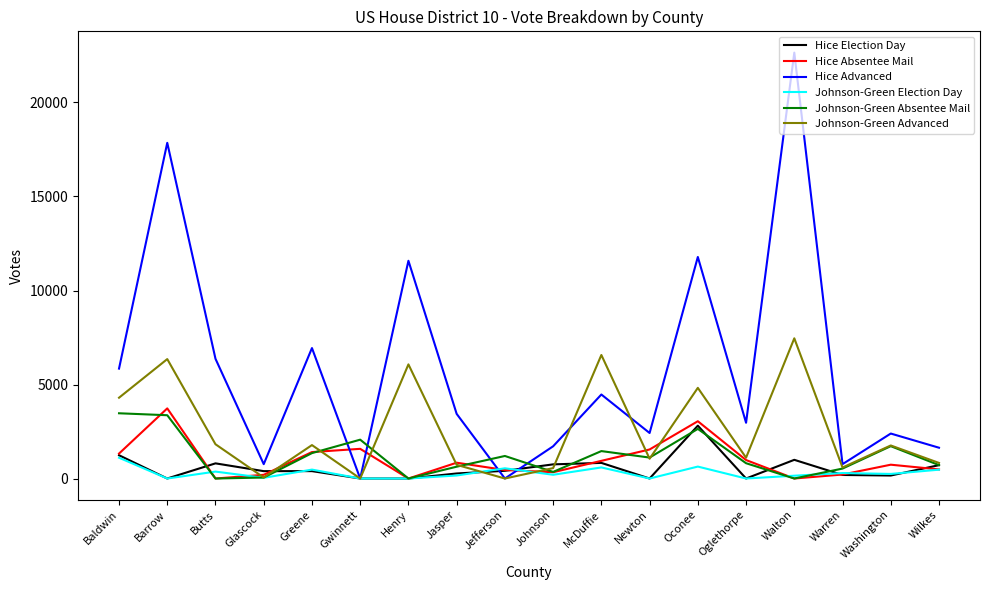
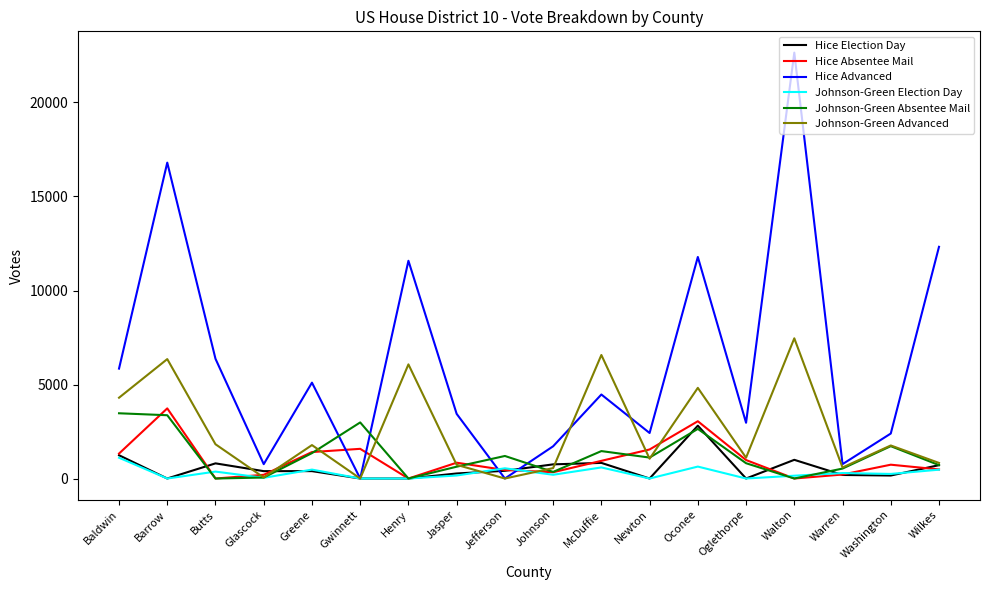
Hice Advanced, Barrow: 17900 -> 16800
Hice Advanced, Greene: 6900 -> 5100
Johnson-Green Absentee Mail, Gwinnett: 2100 -> 3000
Hice Advanced, Wilkes: 1600 -> 12300
